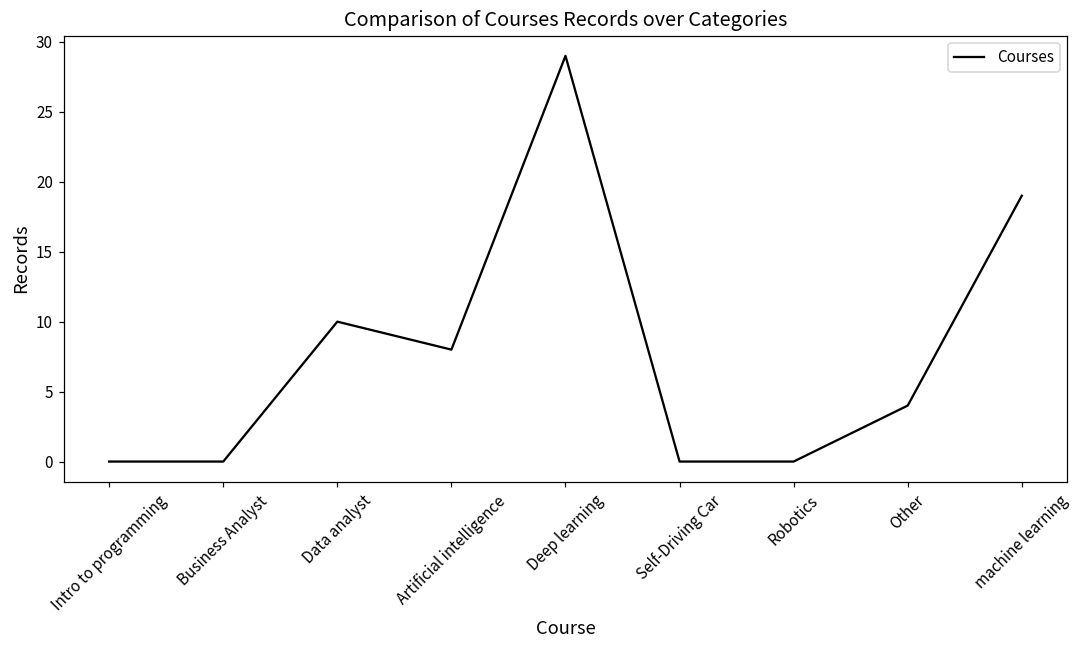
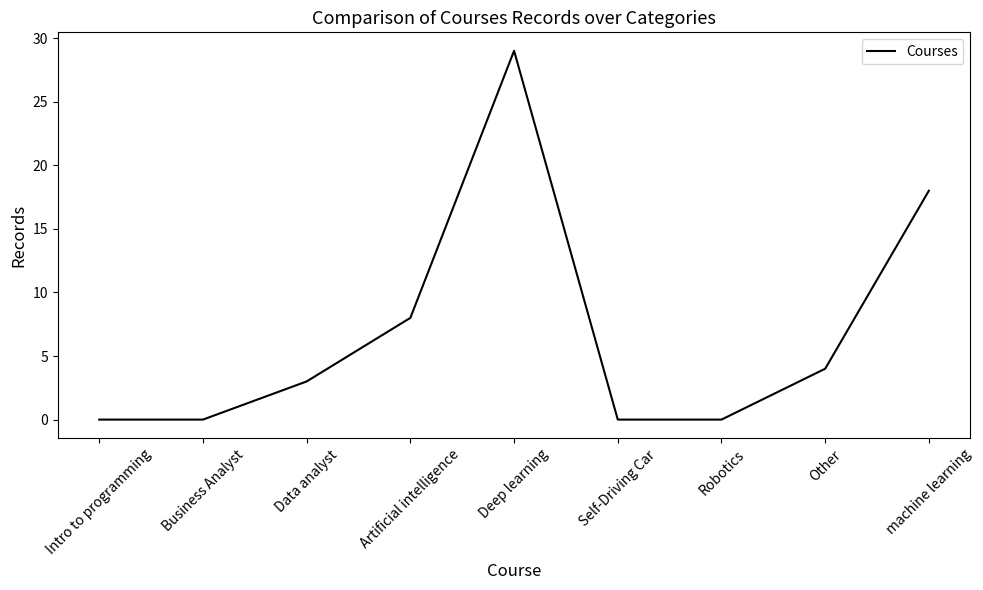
Data analyst: 10 -> 3
machine learning: 19 -> 18
